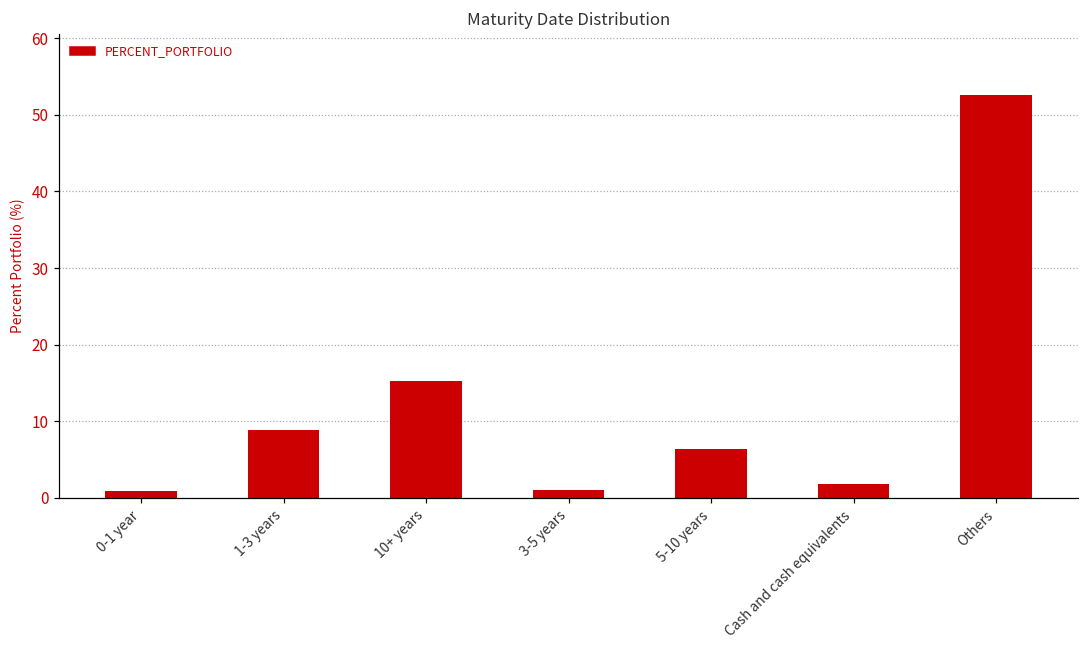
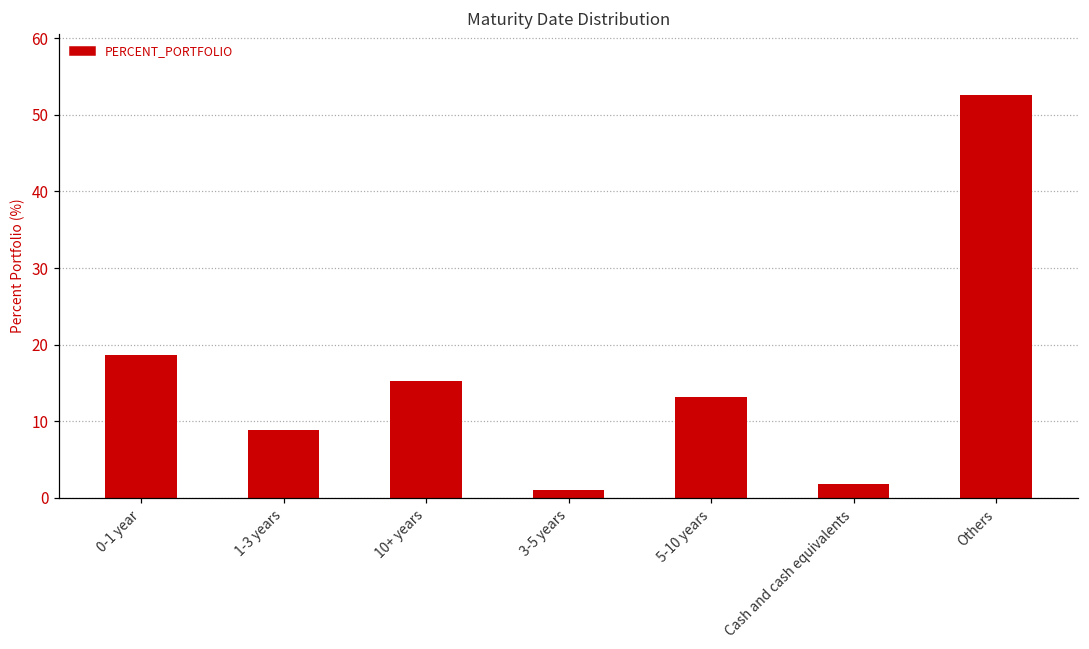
0-1 year: 1 -> 19
5-10 years: 6 -> 13
